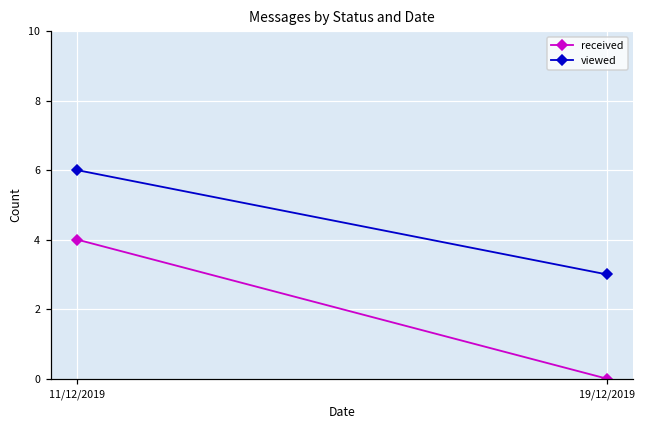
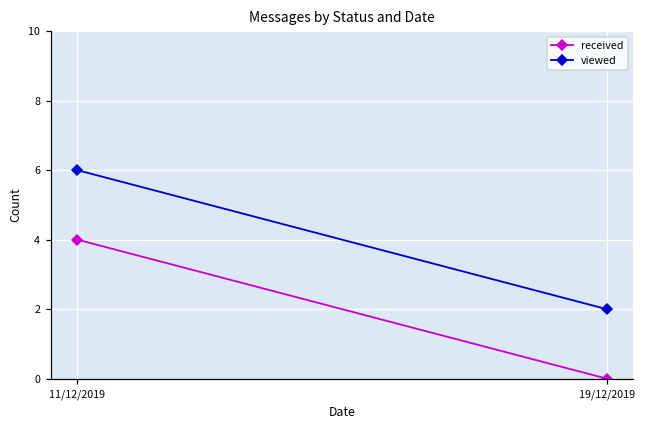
viewed, 19/12/2019: 3 -> 2
